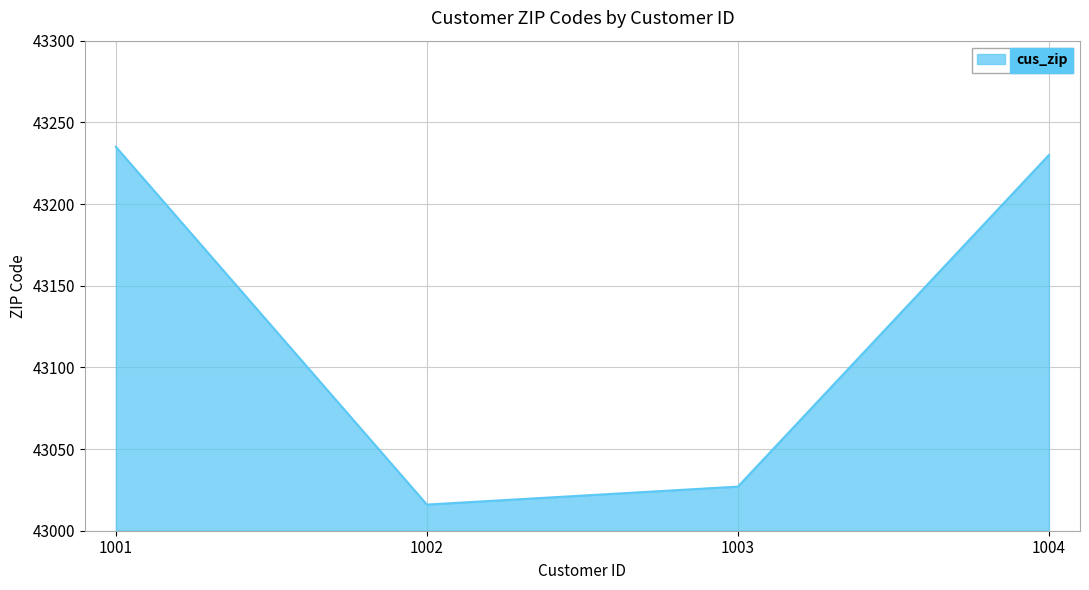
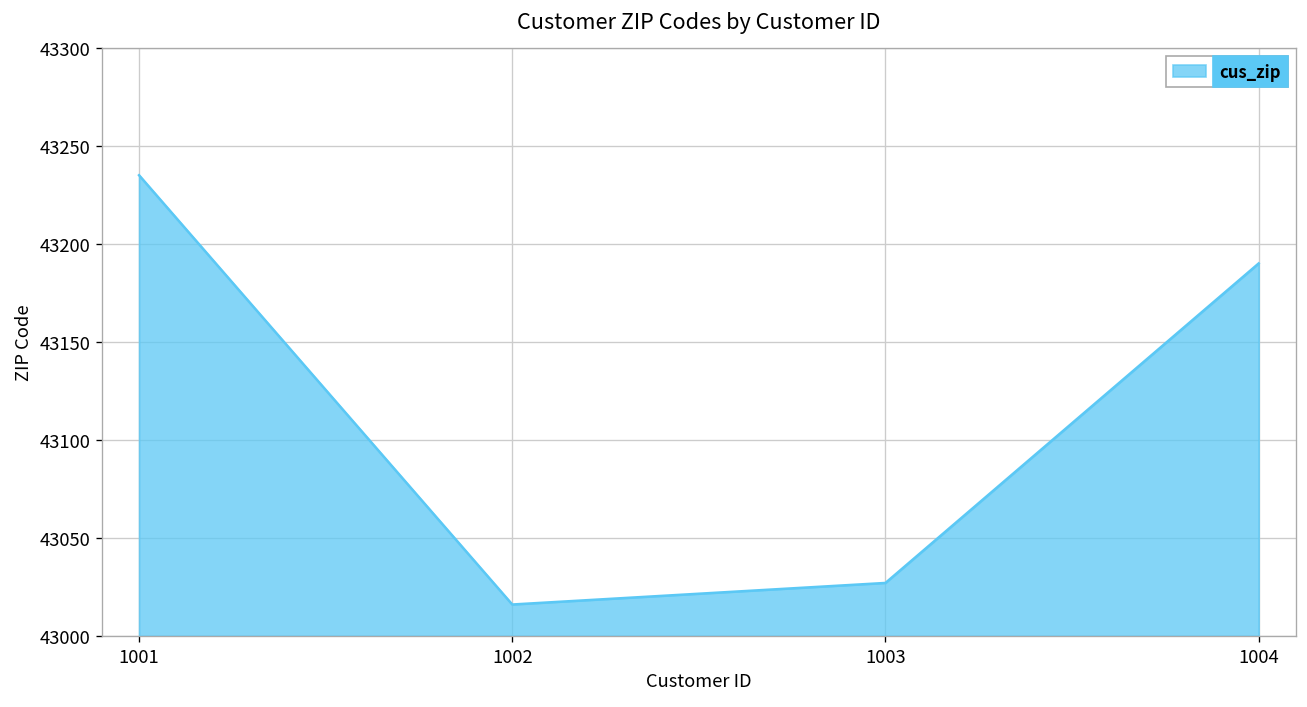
1004: 43230 -> 43190
